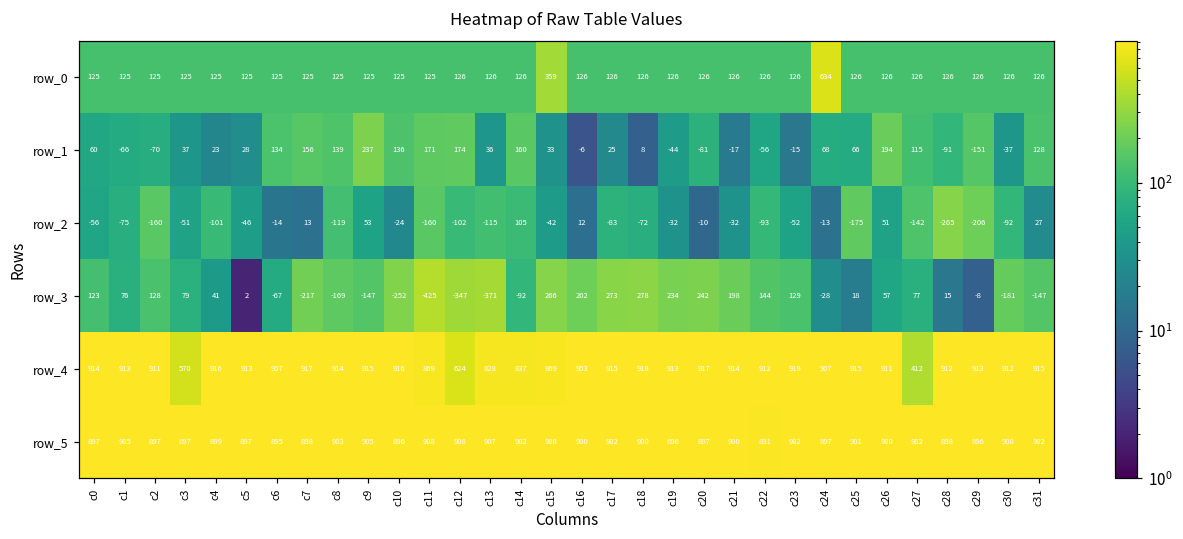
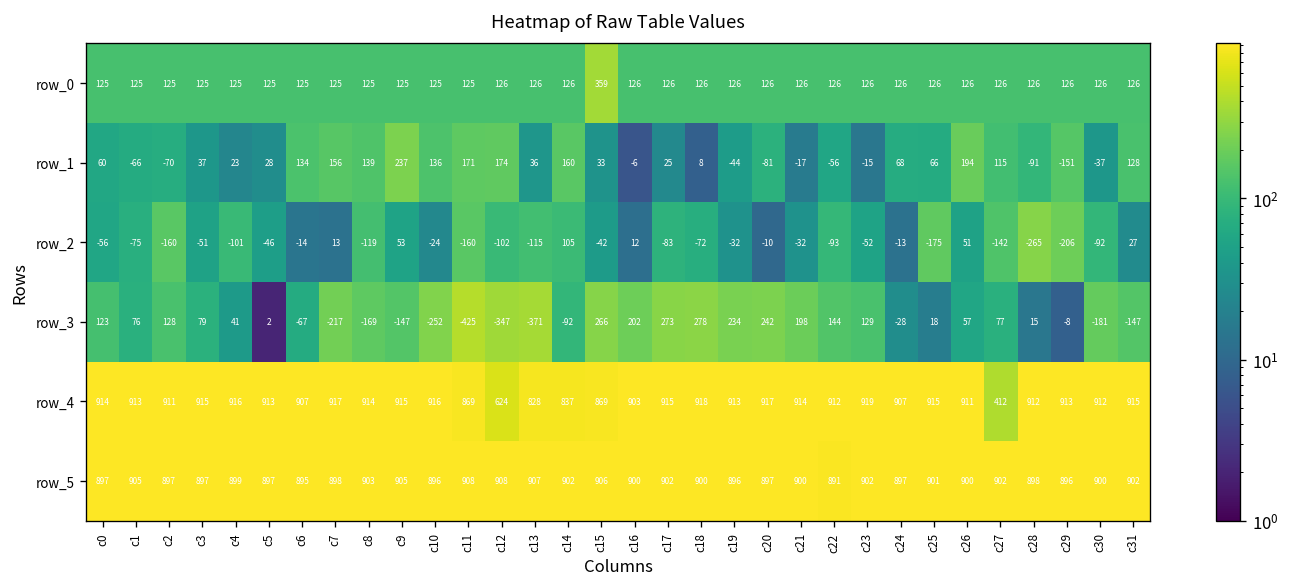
row_0, c24: 634 -> 126
row_4, c3: 570 -> 915
